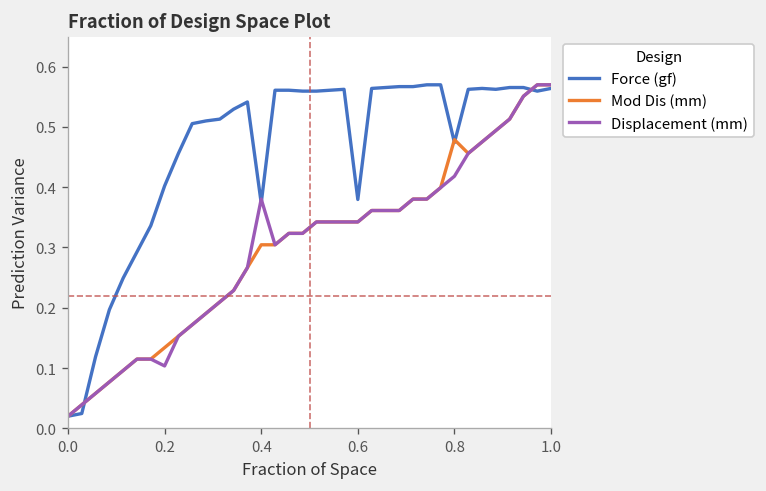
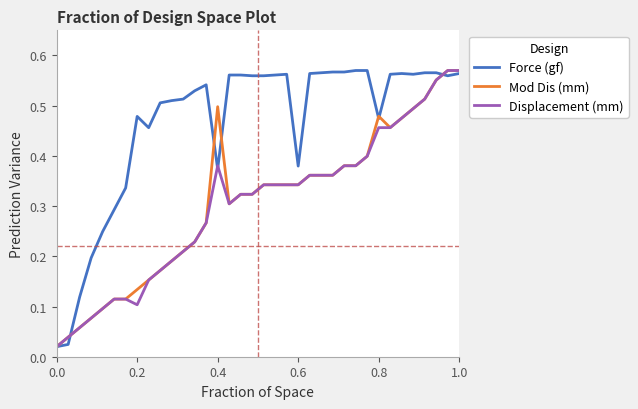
Force (gf), 0.2: 0.40 -> 0.48
Mod Dis (mm), 0.4: 0.30 -> 0.50
Displacement (mm), 0.8: 0.42 -> 0.46
